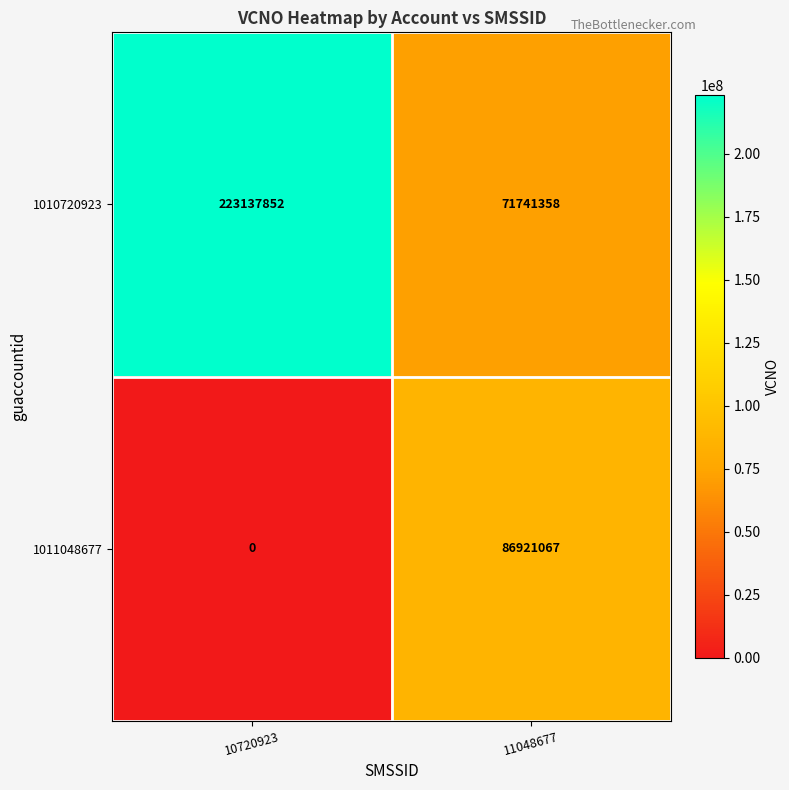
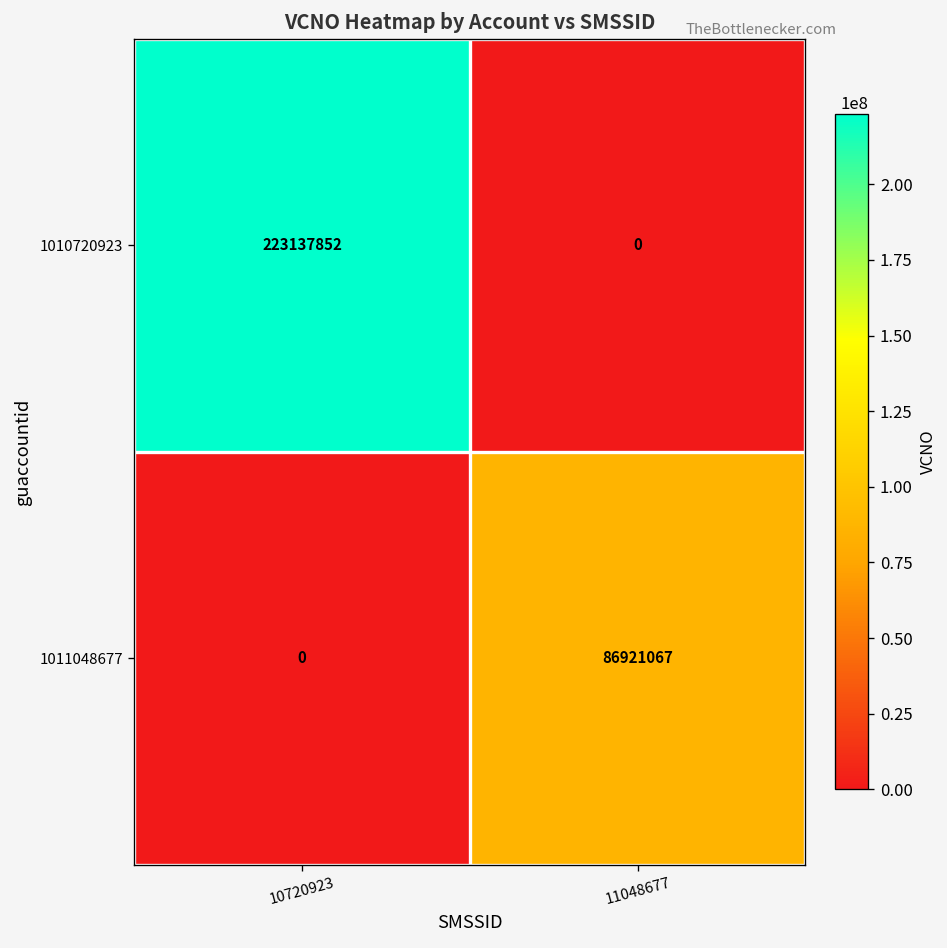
1010720923, 11048677: 71741358 -> 0
